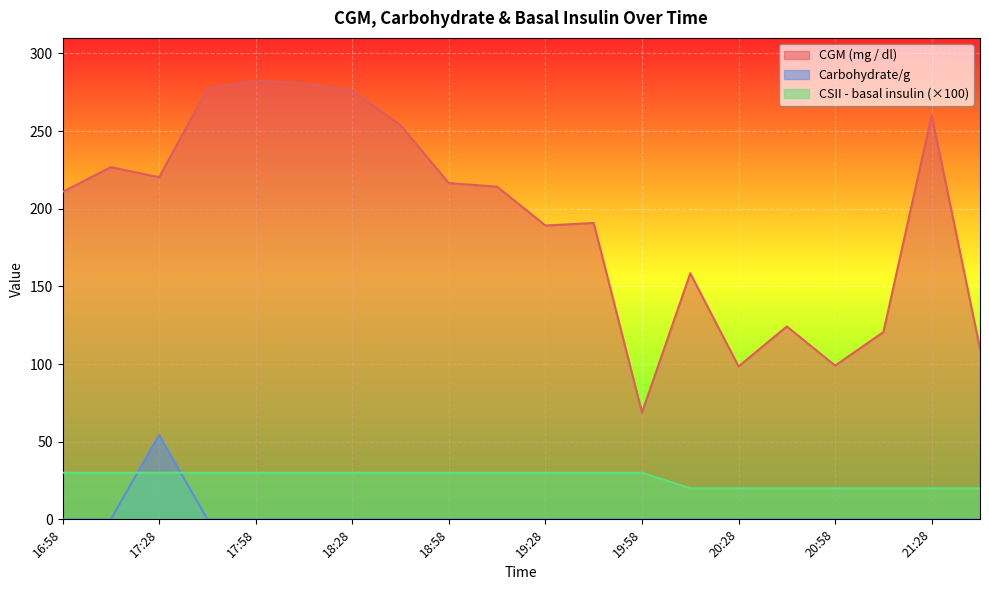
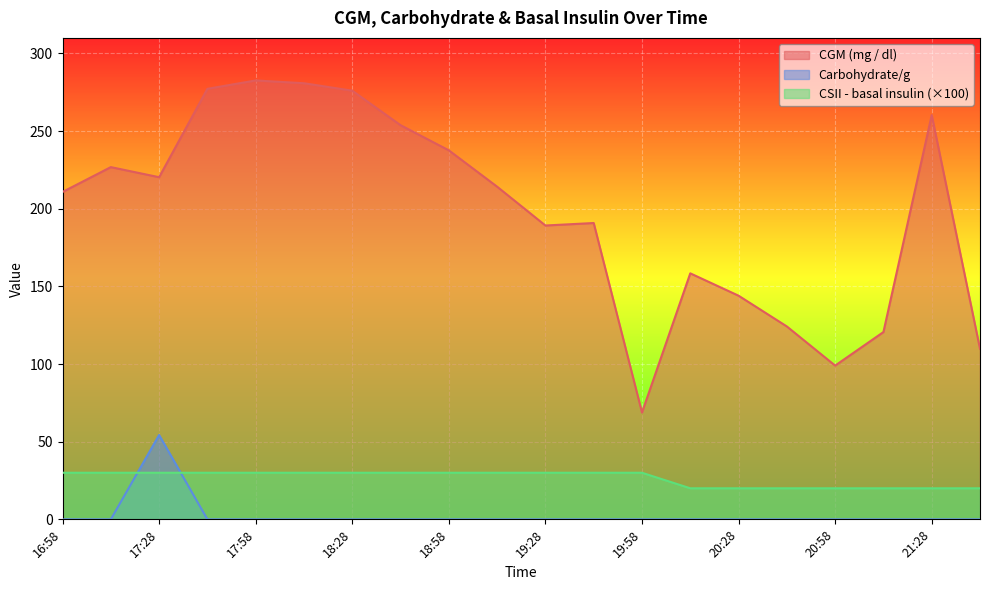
CGM (mg / dl), 18:58: 217 -> 238
CGM (mg / dl), 20:28: 99 -> 144
